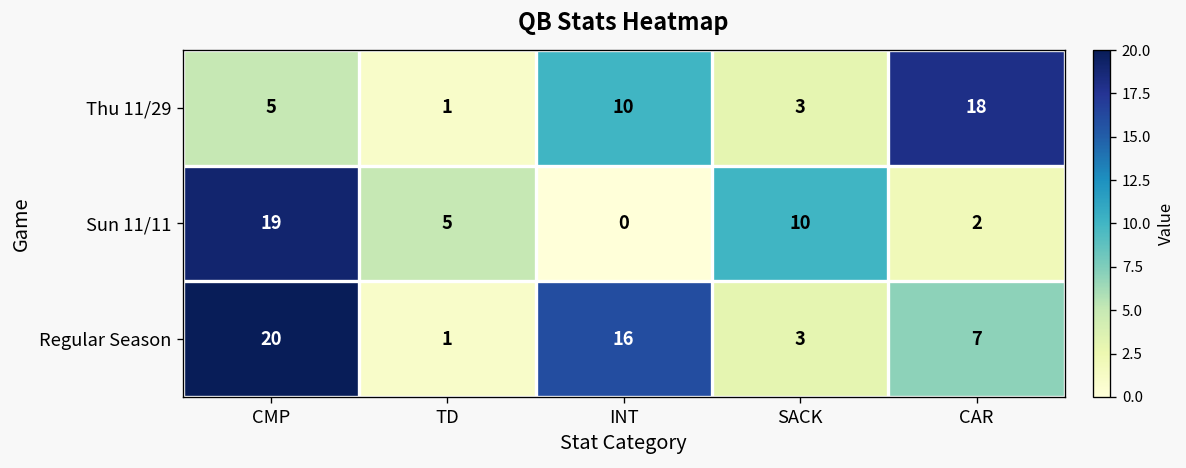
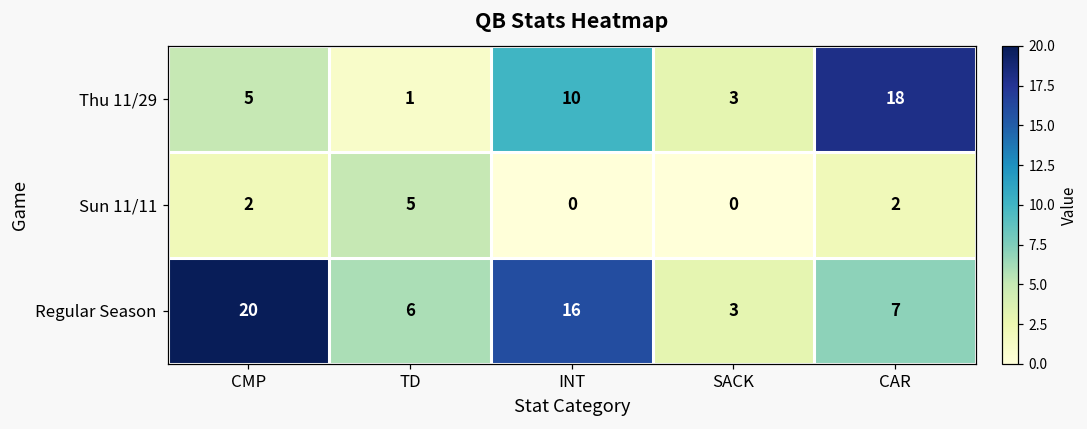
Sun 11/11, CMP: 19 -> 2
Sun 11/11, SACK: 10 -> 0
Regular Season, TD: 1 -> 6
